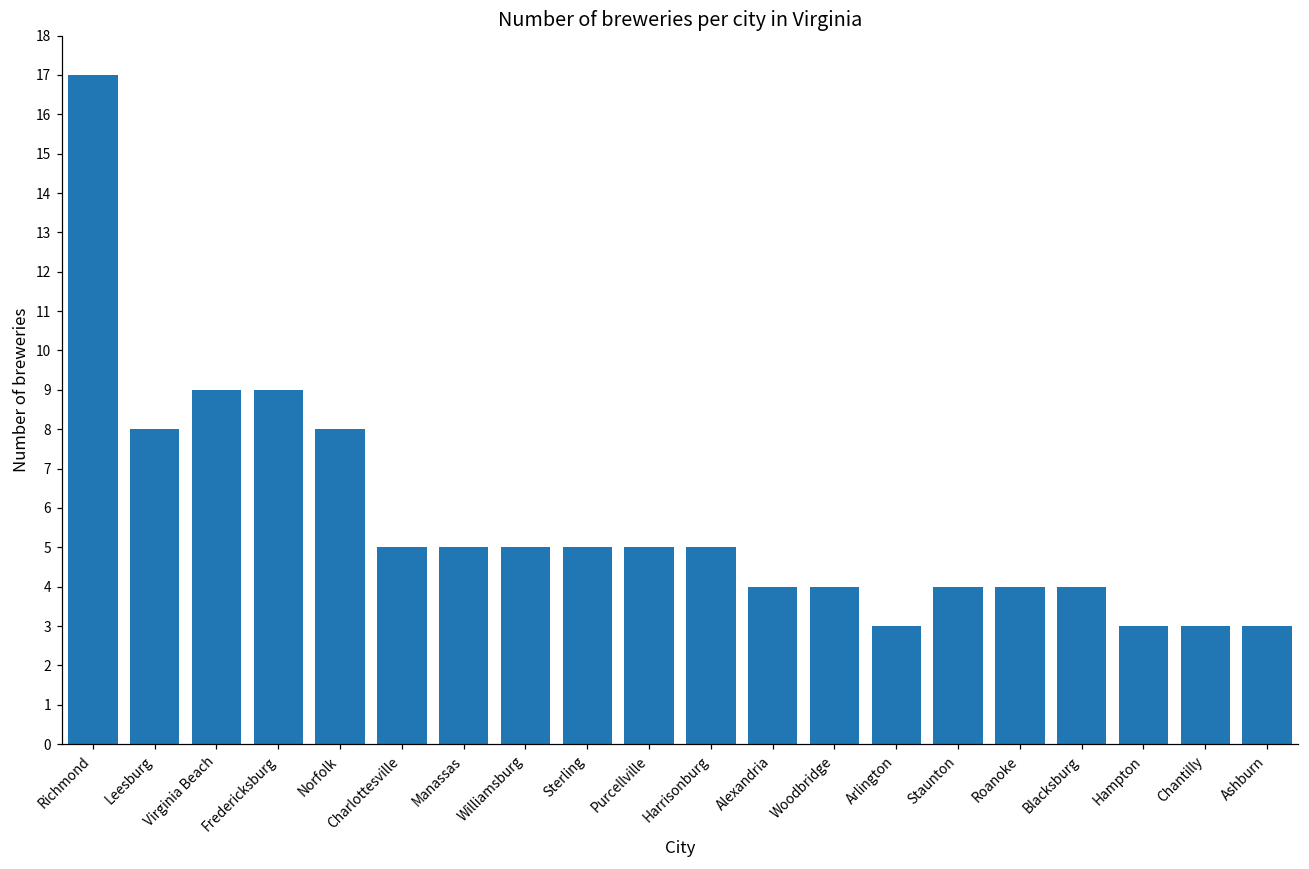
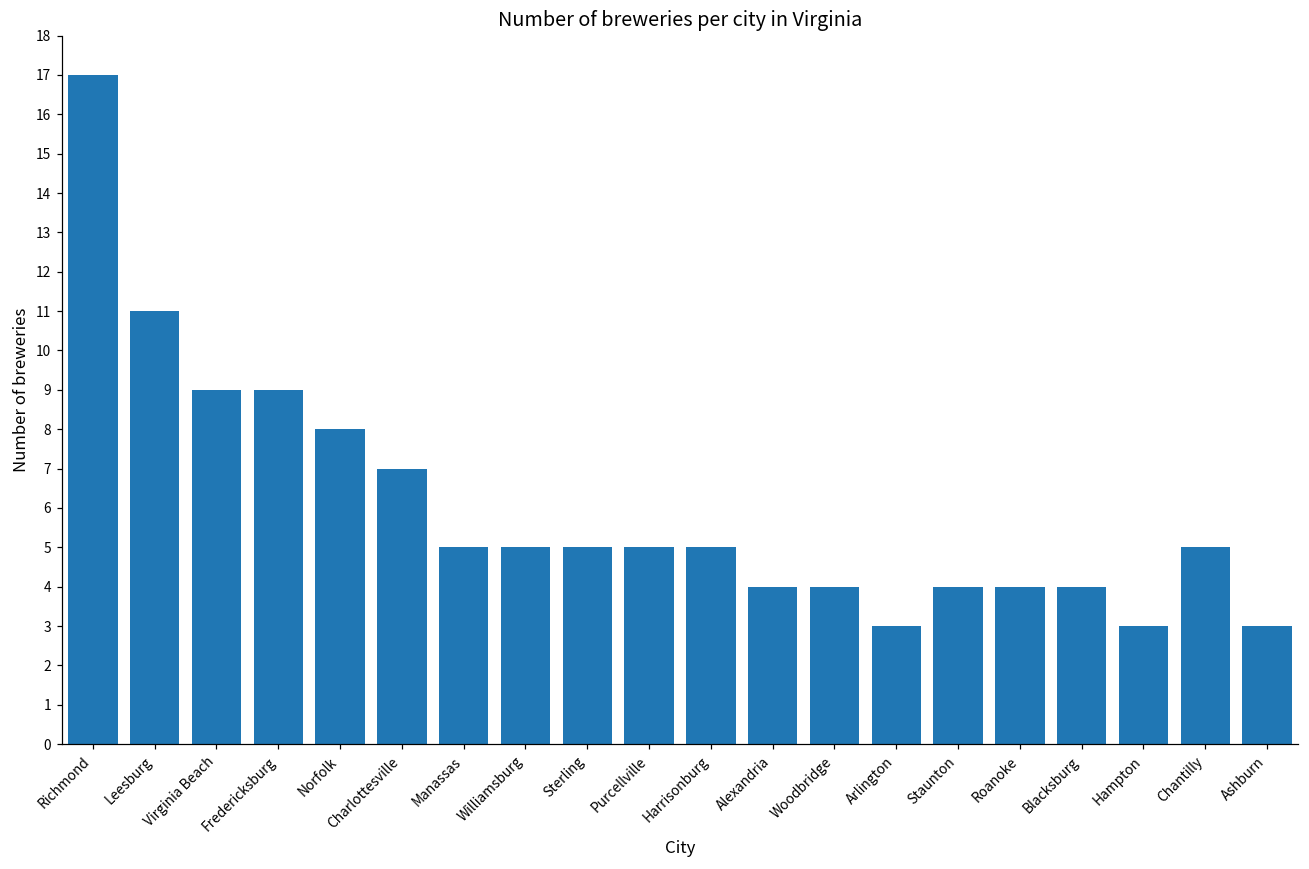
Leesburg: 8 -> 11
Charlottesville: 5 -> 7
Chantilly: 3 -> 5
